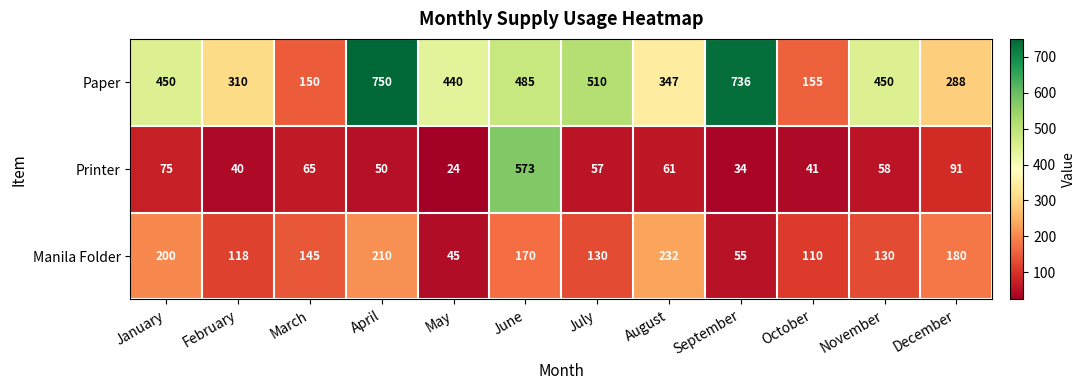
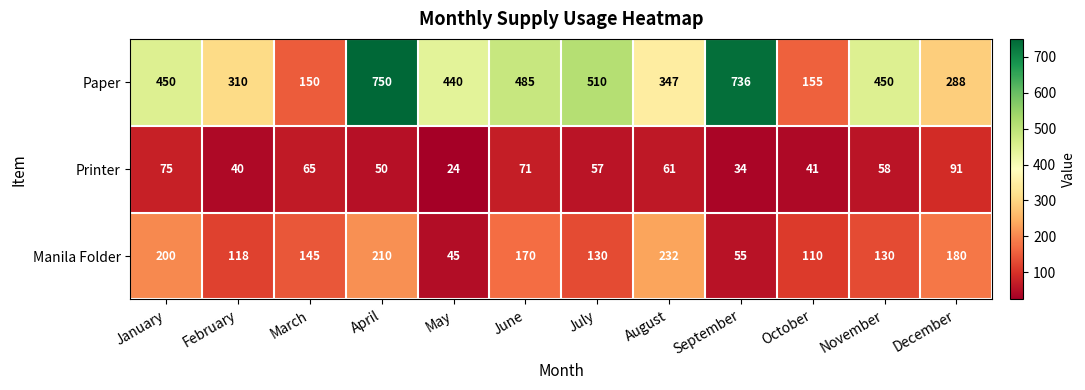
Printer, June: 573 -> 71
